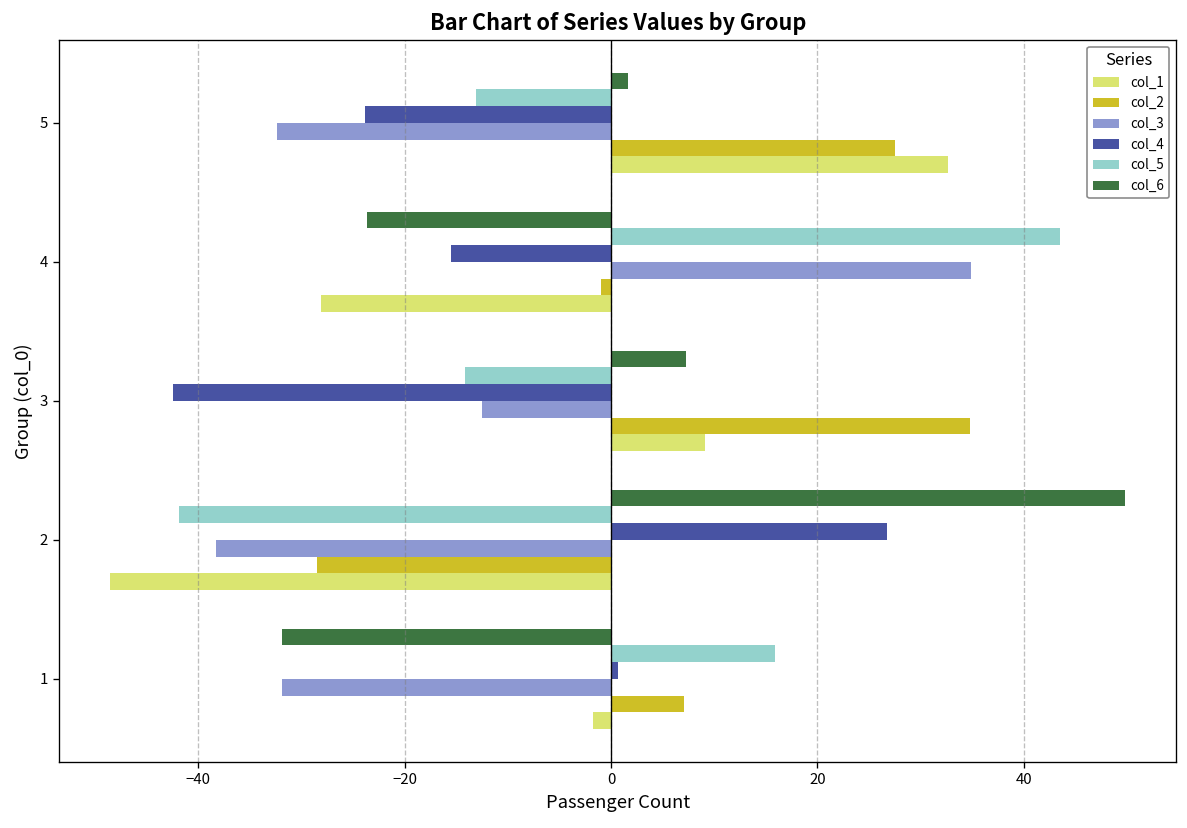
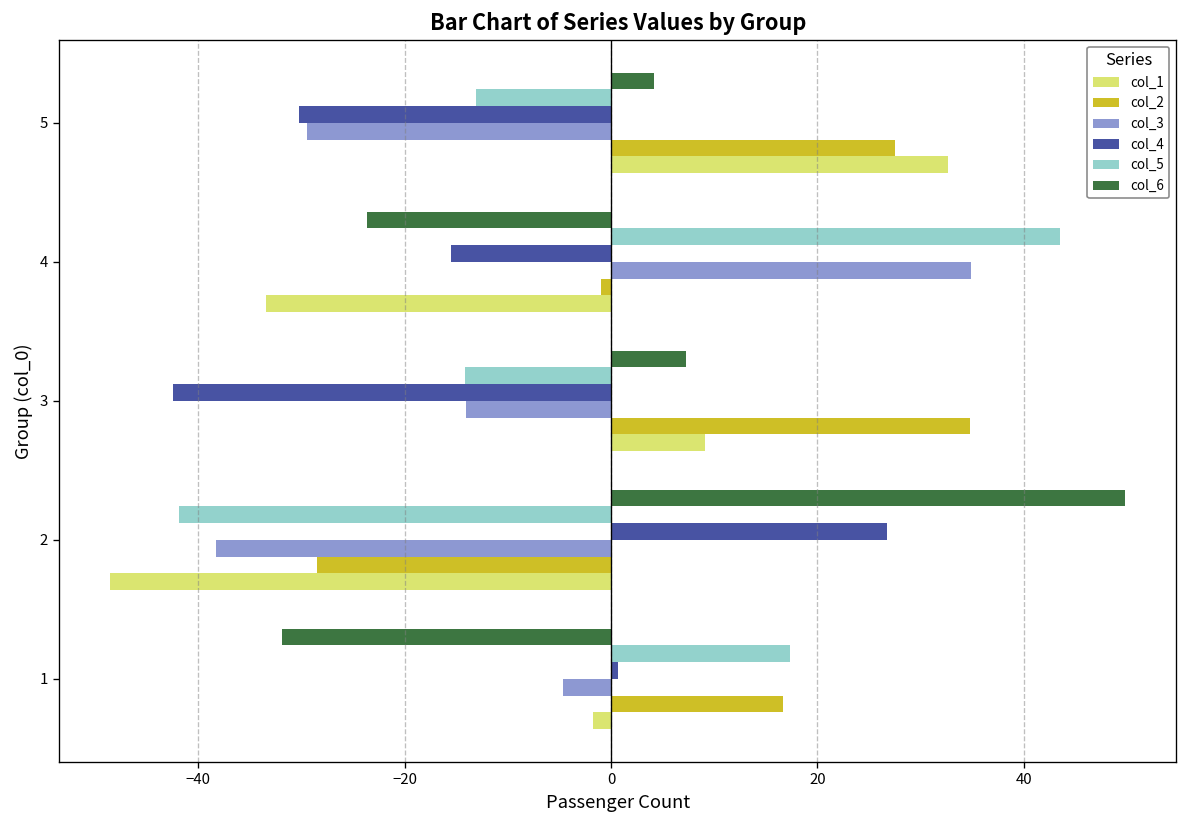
col_6, 5: 2 -> 4
col_4, 5: -24 -> -30
col_3, 5: -32 -> -30
col_1, 4: -28 -> -33
col_3, 3: -13 -> -14
col_5, 1: 16 -> 17
col_3, 1: -32 -> -5
col_2, 1: 7 -> 17
